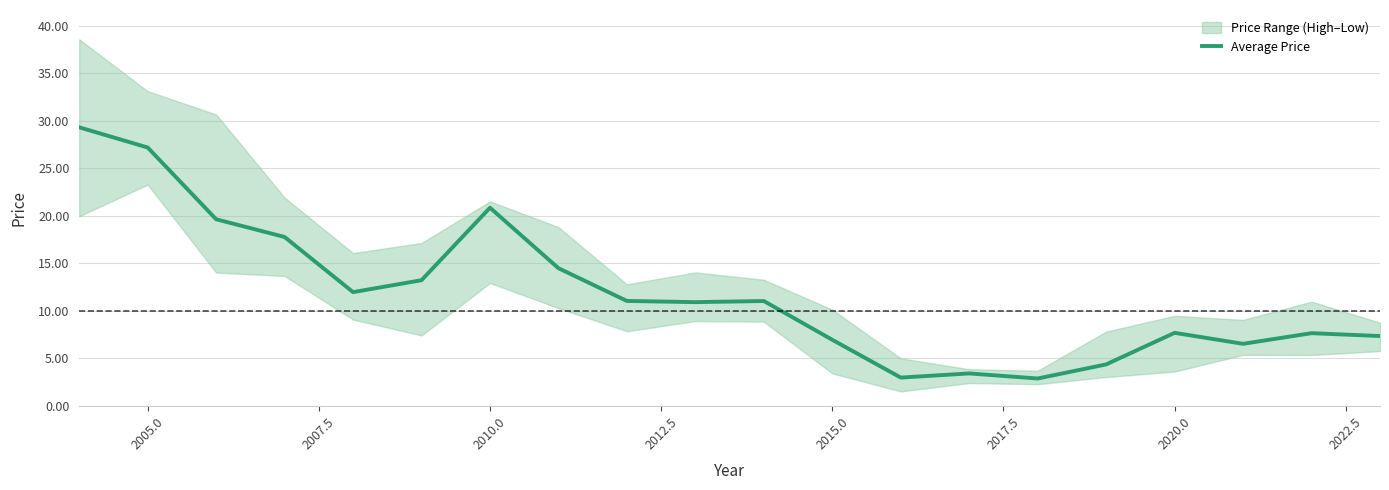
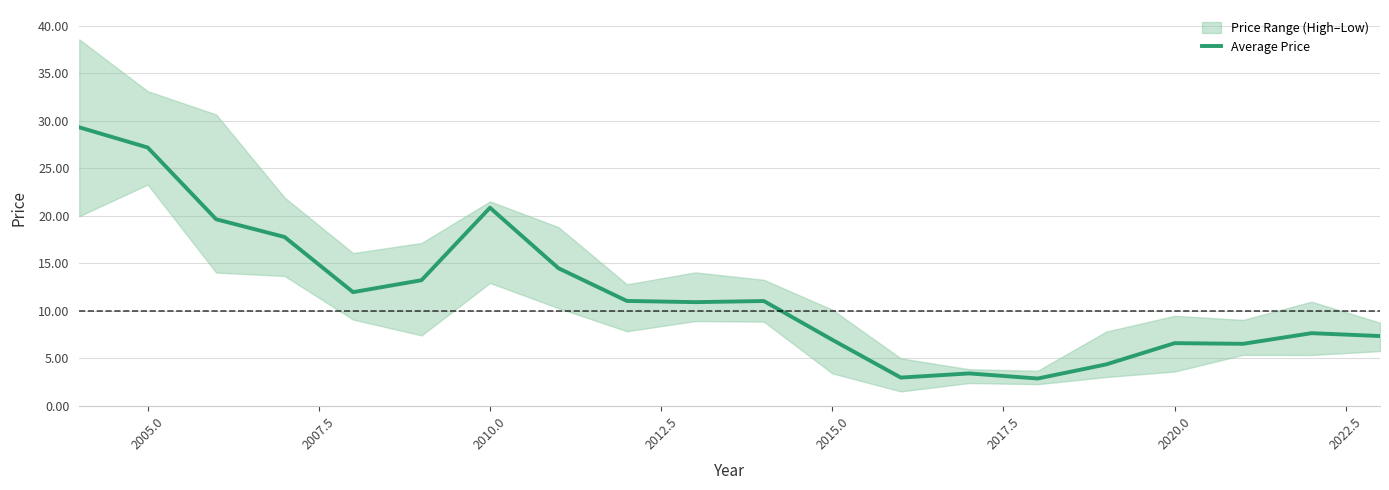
Average Price, 2020.0: 8 -> 7
